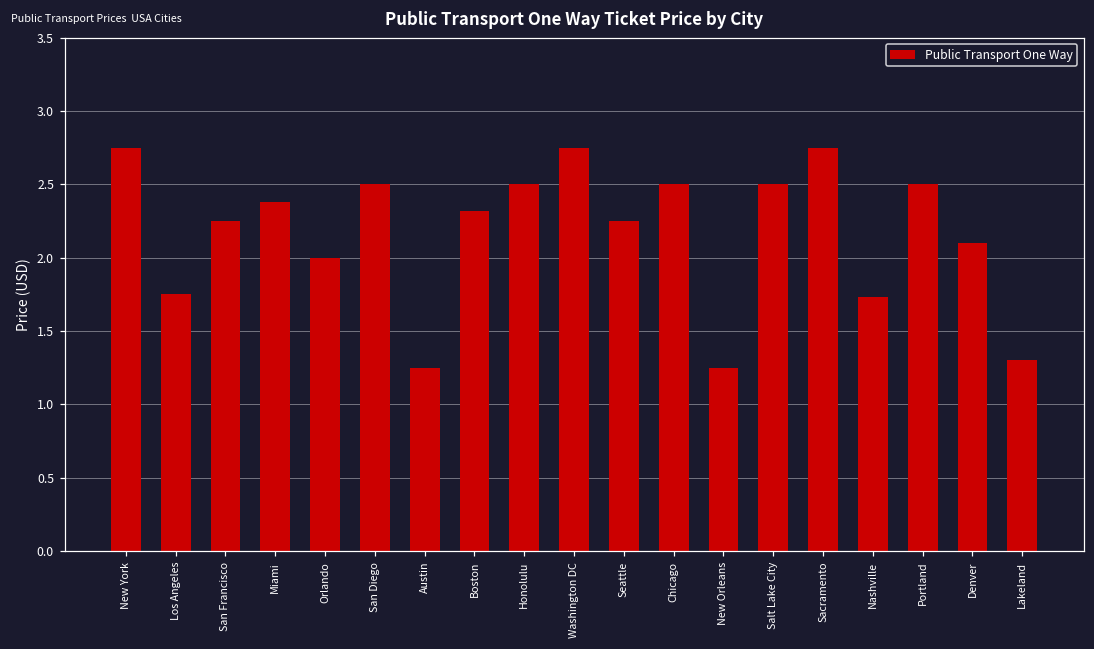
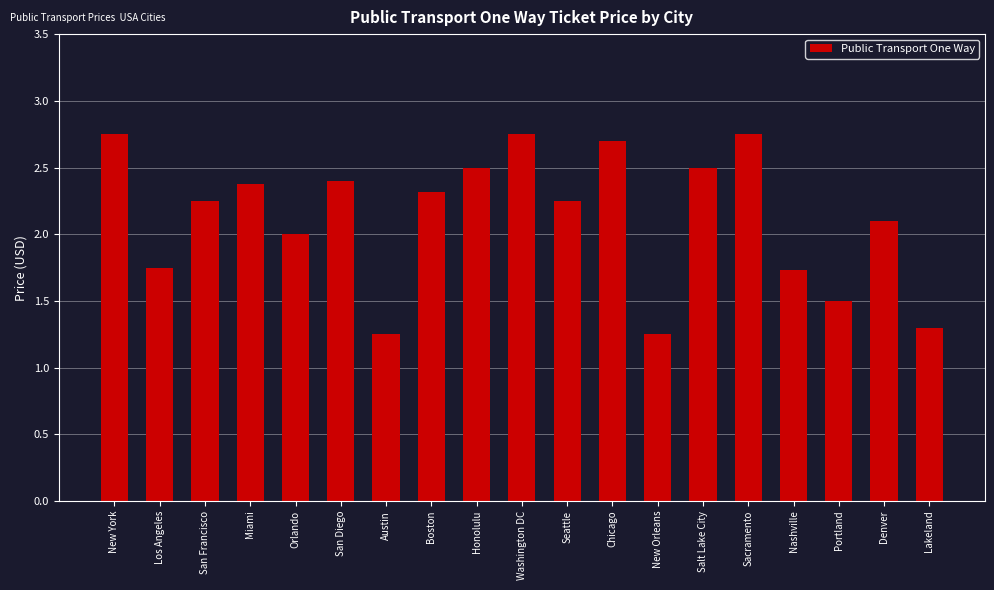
San Diego: 2.5 -> 2.4
Chicago: 2.5 -> 2.7
Portland: 2.5 -> 1.5
